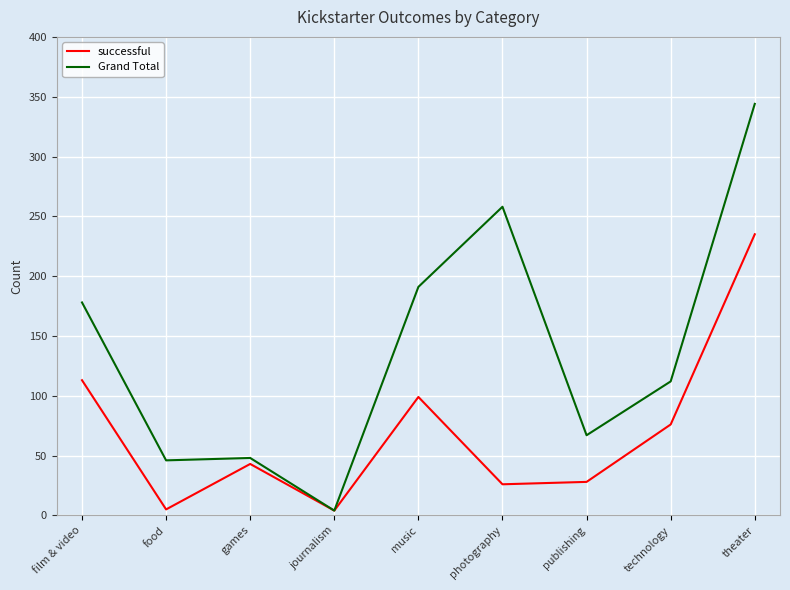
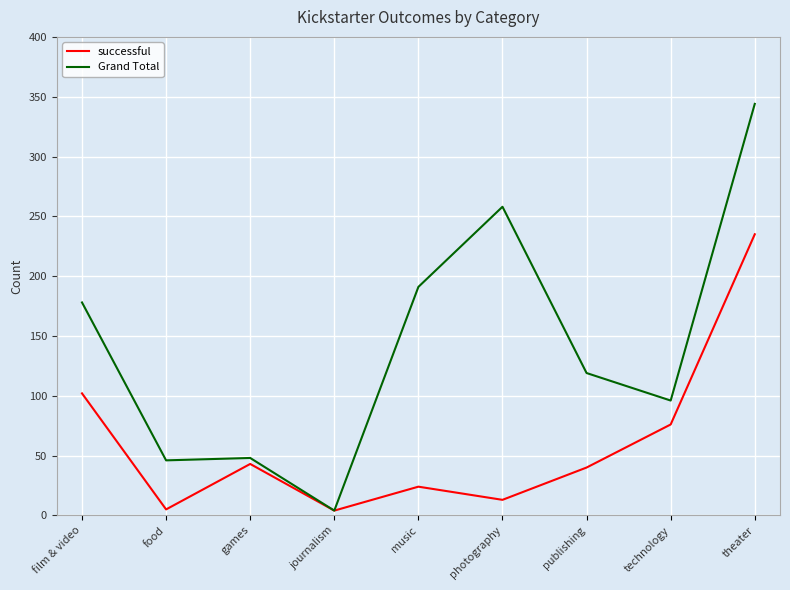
successful, film & video: 113 -> 102
successful, music: 99 -> 24
successful, photography: 26 -> 13
successful, publishing: 28 -> 40
Grand Total, publishing: 67 -> 119
Grand Total, technology: 112 -> 96
